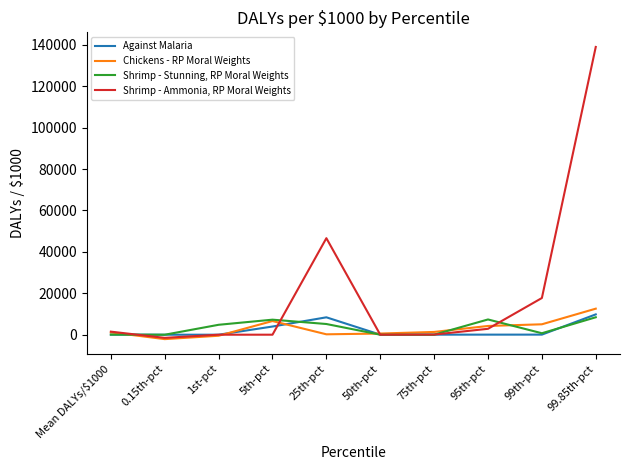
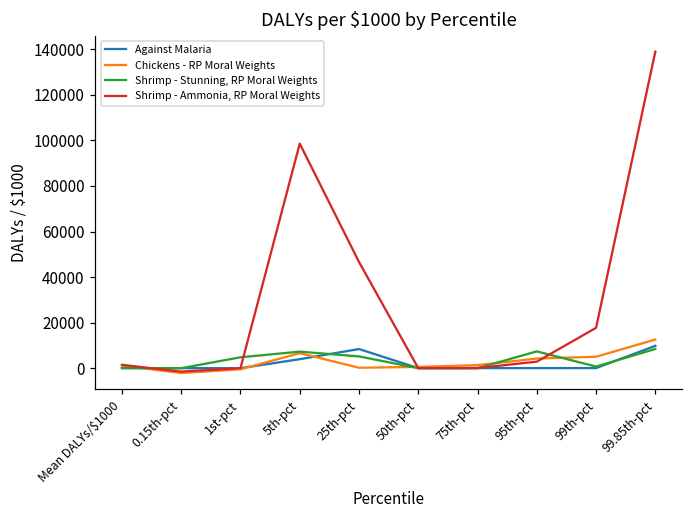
Shrimp - Ammonia, RP Moral Weights, 5th-pct: 0 -> 99000
